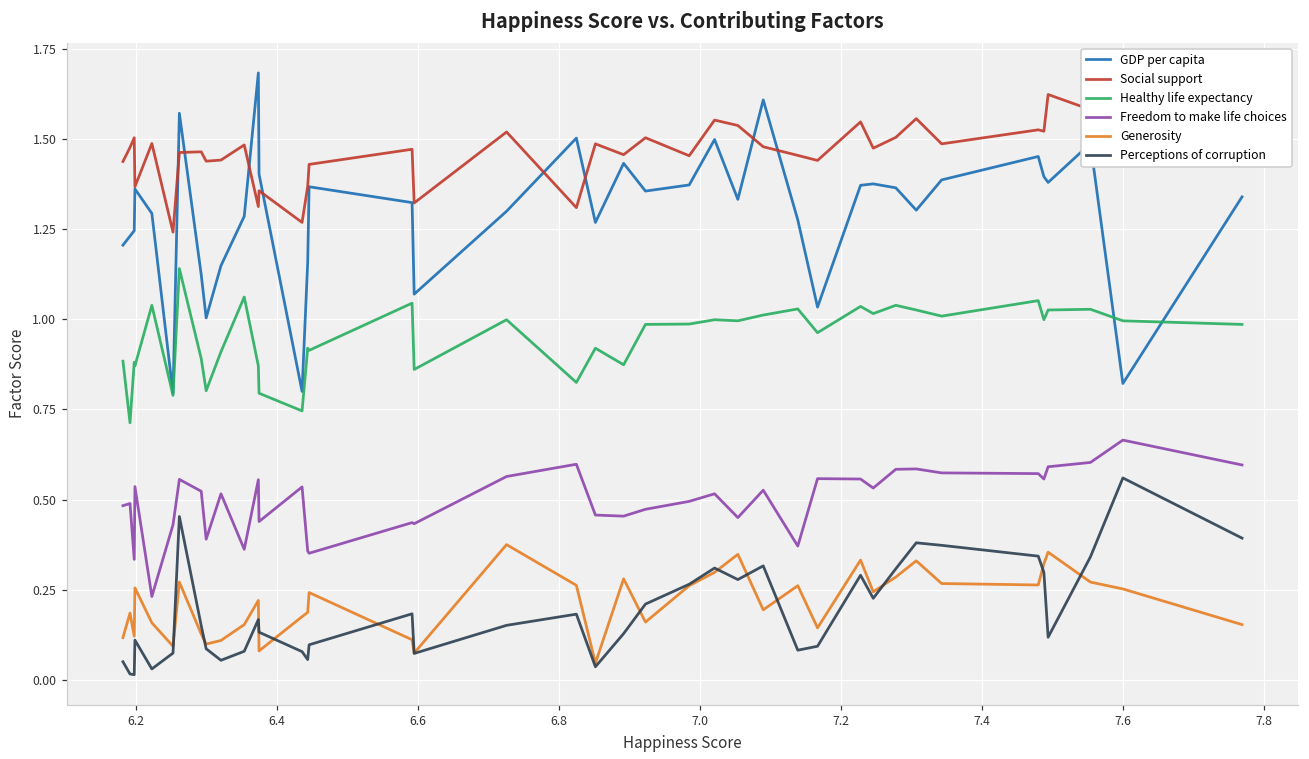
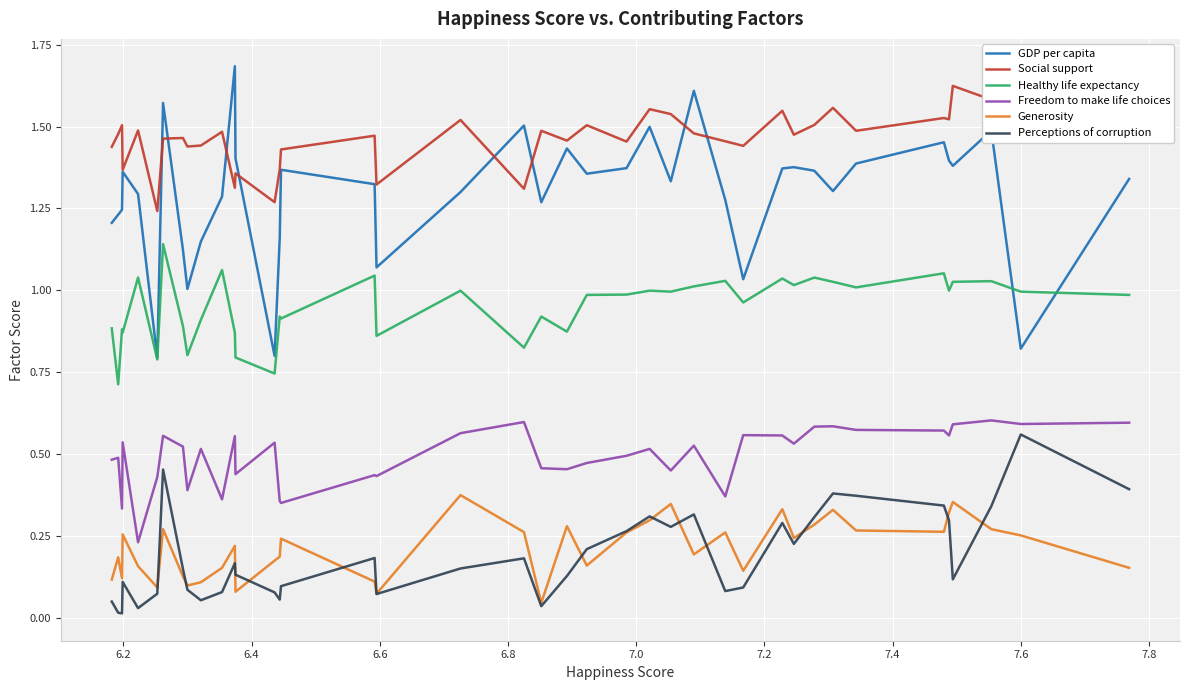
Freedom to make life choices, 7.6: 0.67 -> 0.59
